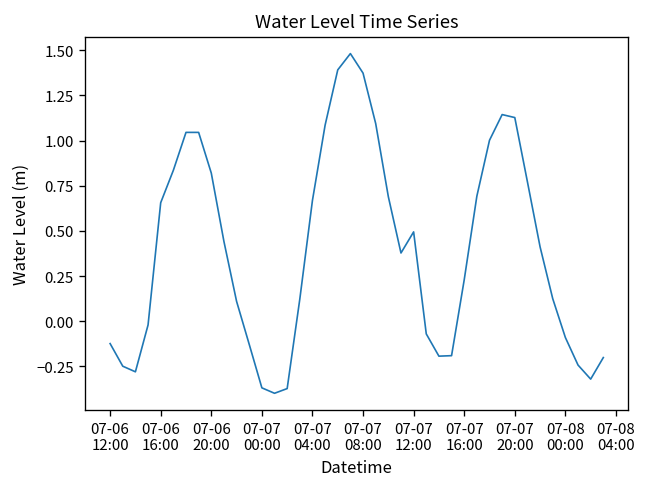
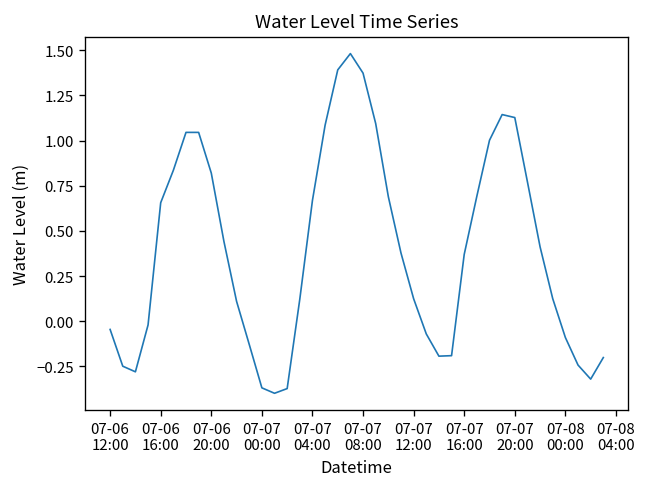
07-06 12:00: -0.12 -> -0.05
07-07 12:00: 0.49 -> 0.12
07-07 16:00: 0.23 -> 0.37
